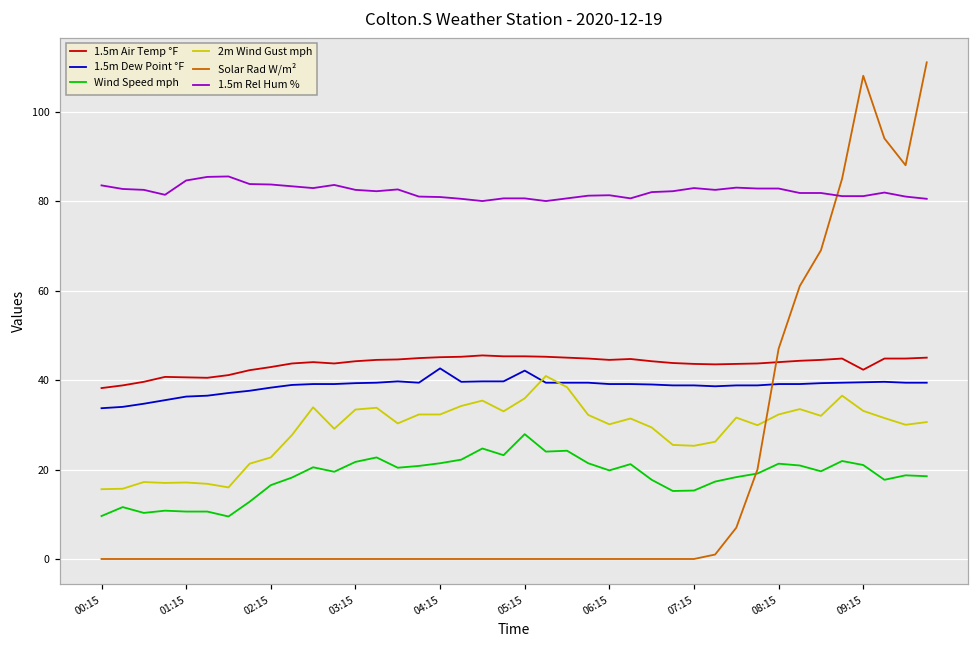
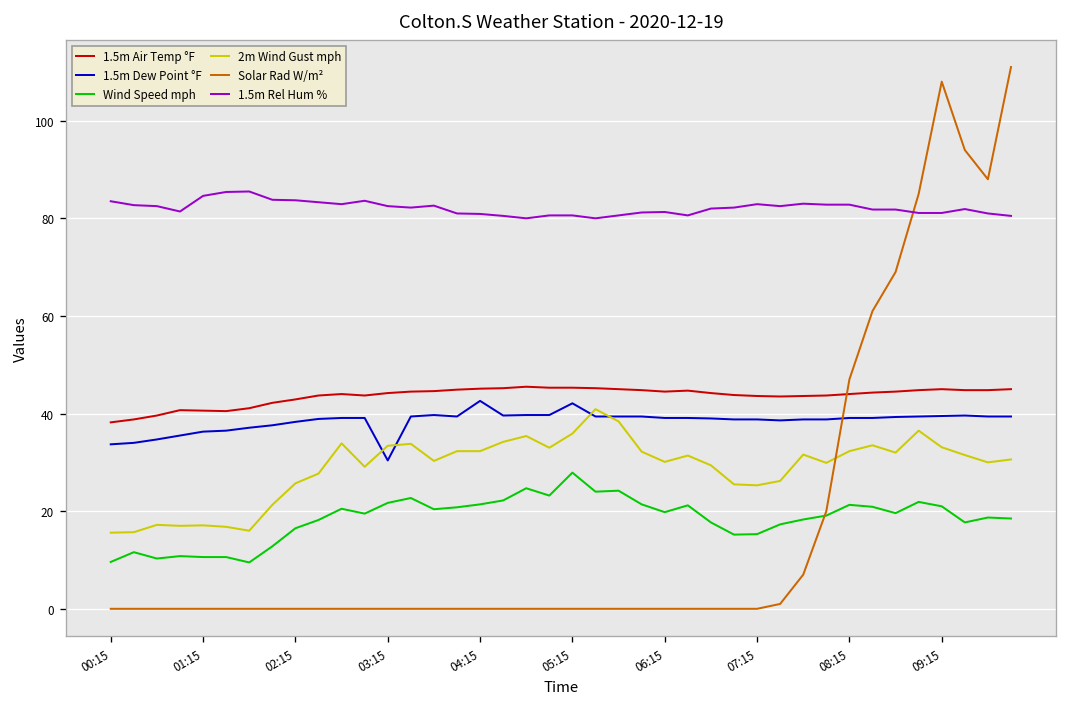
2m Wind Gust mph, 02:15: 23 -> 26
1.5m Dew Point °F, 03:15: 39 -> 30
1.5m Air Temp °F, 09:15: 42 -> 45
